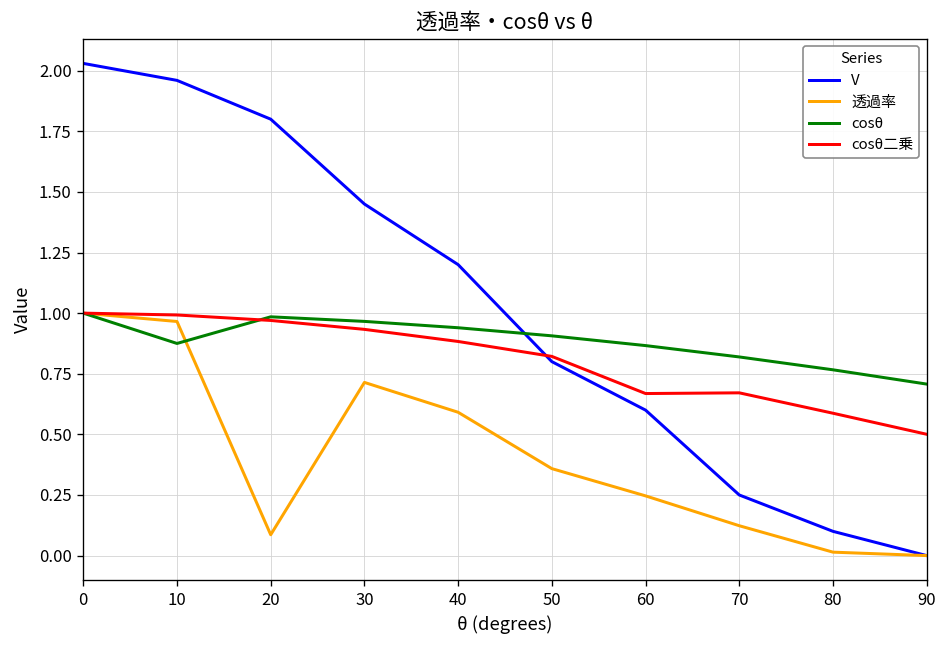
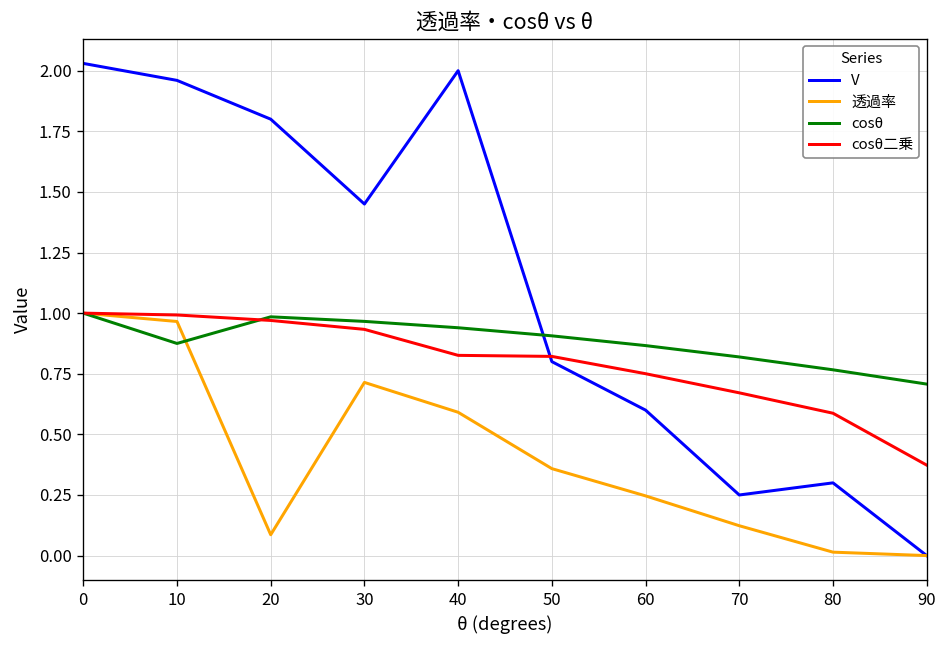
V, 40: 1.2 -> 2.0
cosθ二乗, 40: 0.88 -> 0.83
cosθ二乗, 60: 0.67 -> 0.75
V, 80: 0.1 -> 0.3
cosθ二乗, 90: 0.50 -> 0.37
